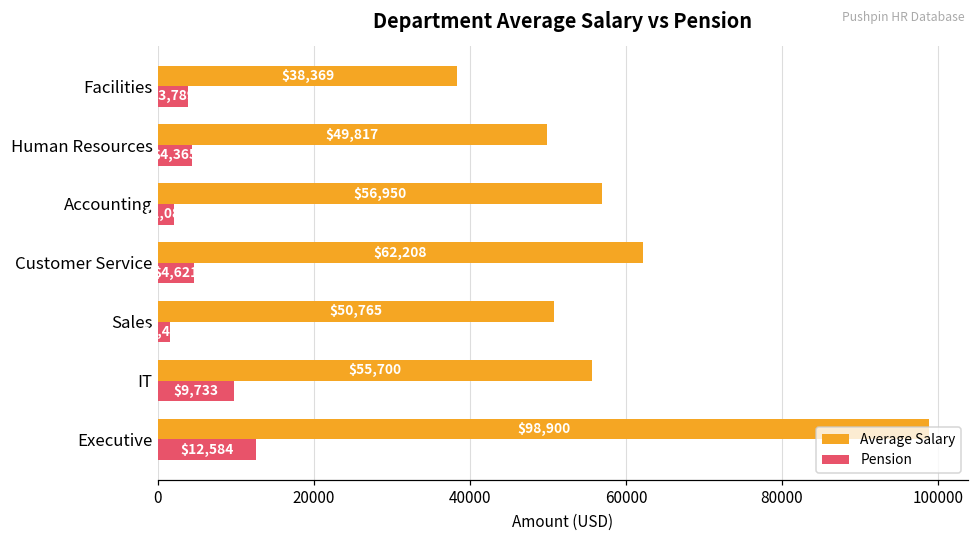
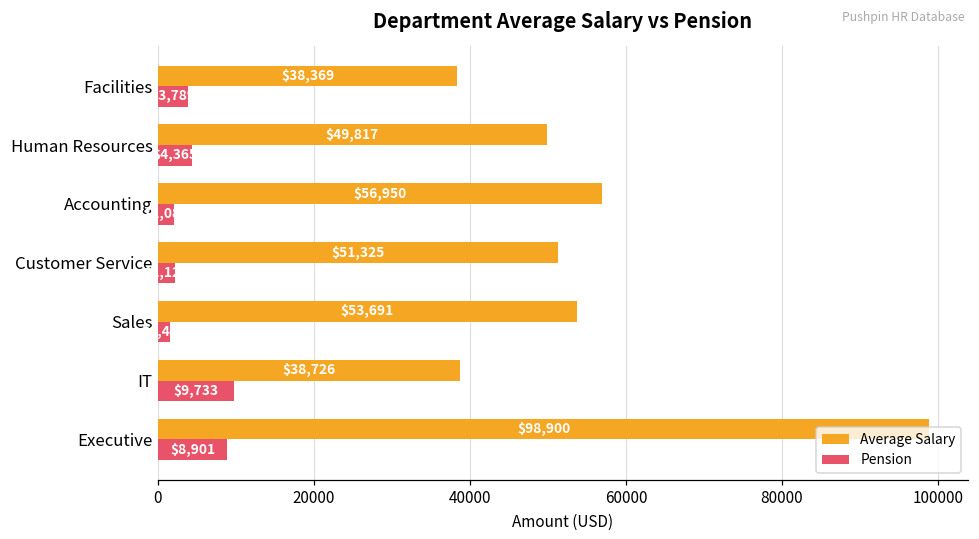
Average Salary, Customer Service: $62,208 -> $51,325
Pension, Customer Service: 5000 -> 2000
Average Salary, Sales: $50,765 -> $53,691
Average Salary, IT: $55,700 -> $38,726
Pension, Executive: $12,584 -> $8,901
